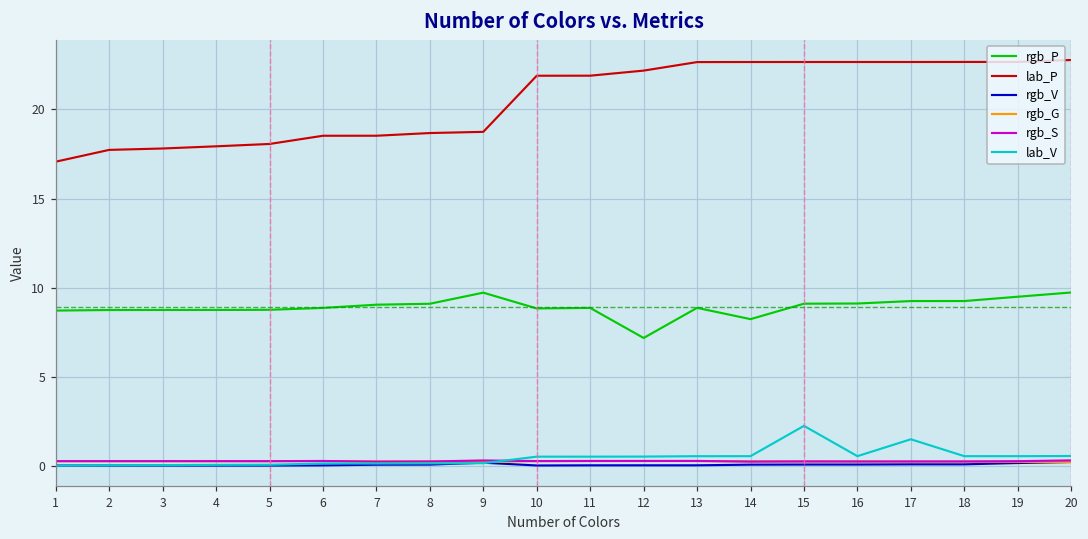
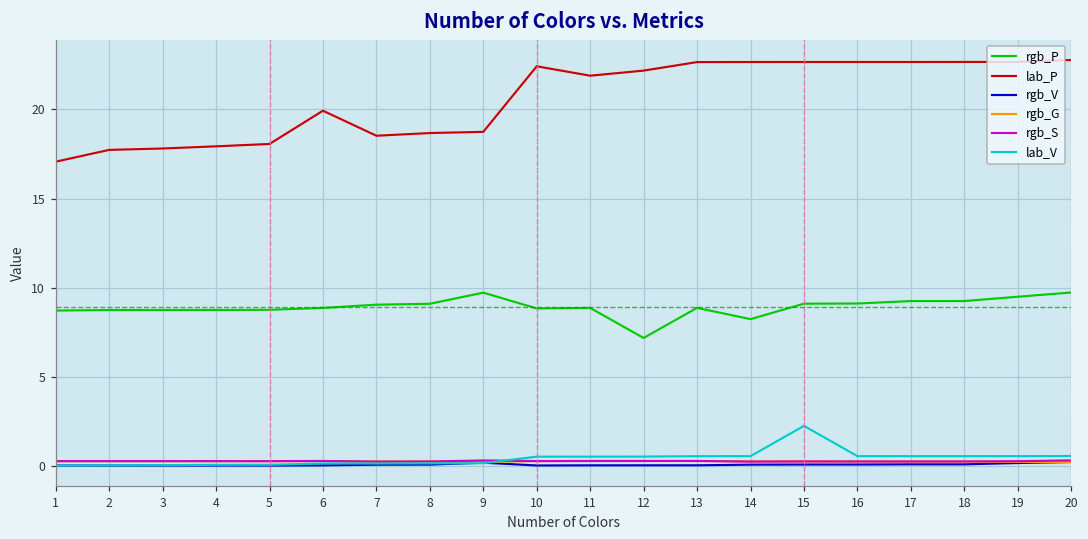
lab_P, 6: 18.5 -> 19.9
lab_P, 10: 21.9 -> 22.4
lab_V, 17: 1.5 -> 0.5
